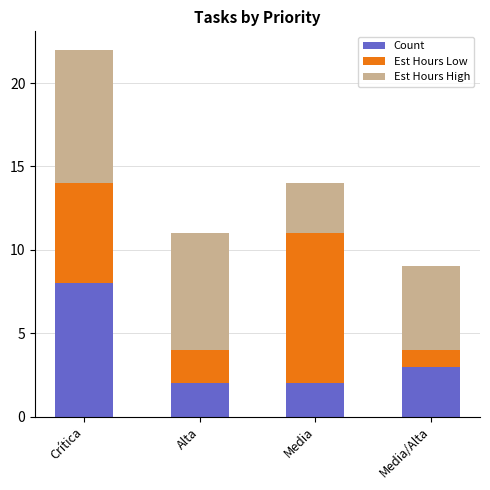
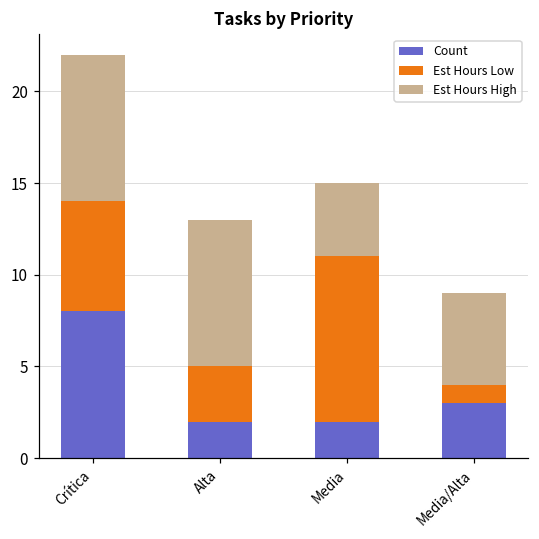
Est Hours Low, Alta: 2 -> 3
Est Hours High, Alta: 7 -> 8
Est Hours High, Media: 3 -> 4
